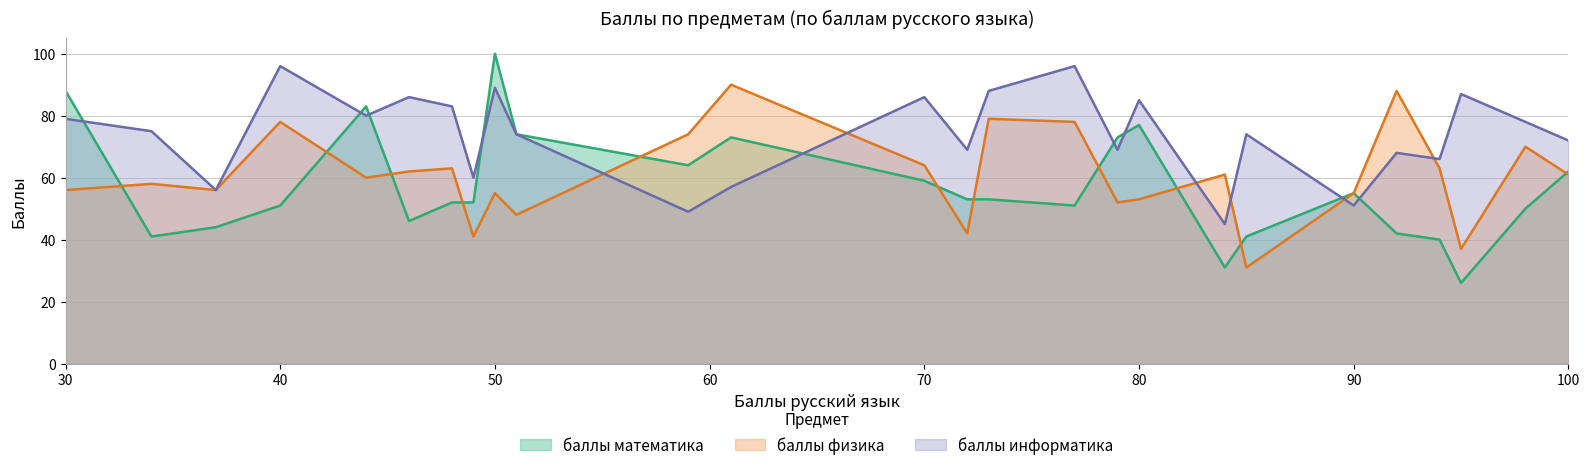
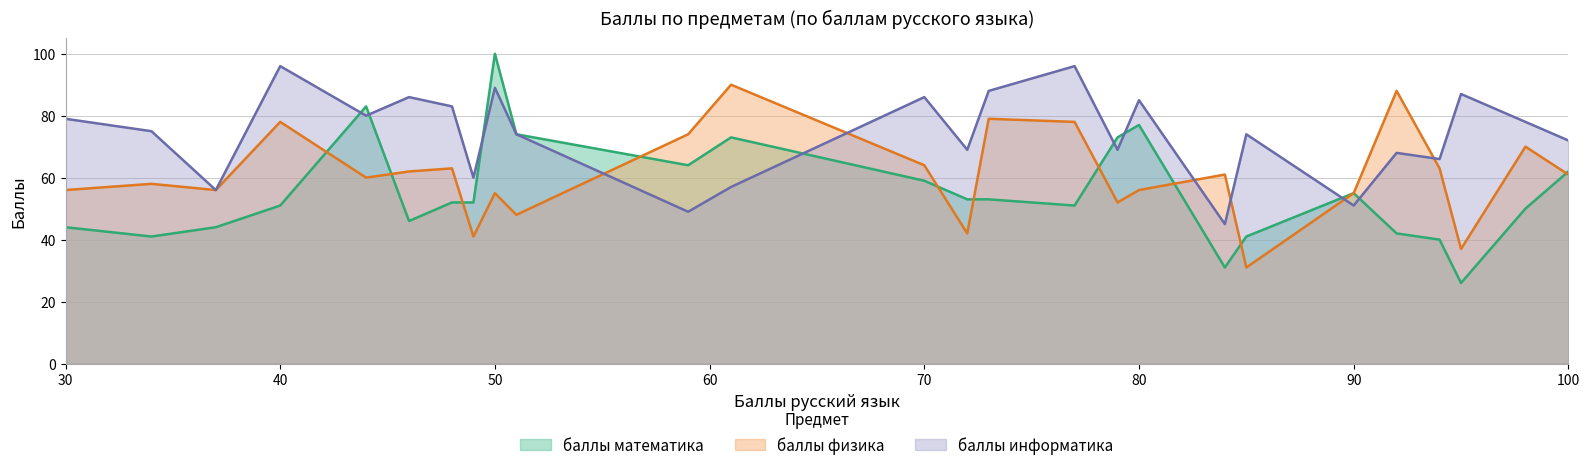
баллы математика, 30: 88 -> 44
баллы физика, 80: 53 -> 56
